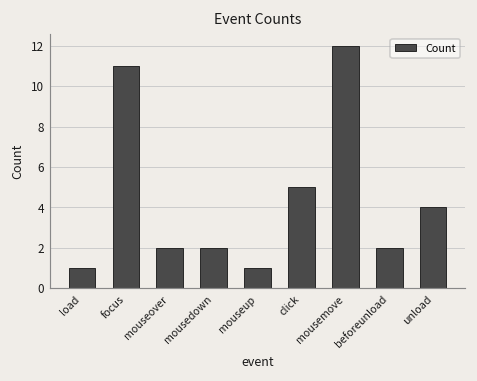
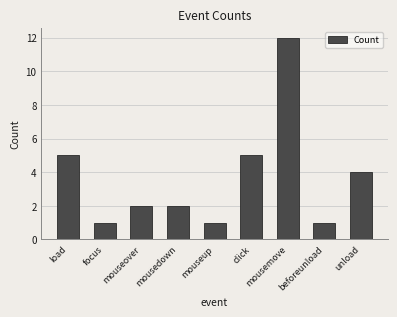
load: 1 -> 5
focus: 11 -> 1
beforeunload: 2 -> 1
